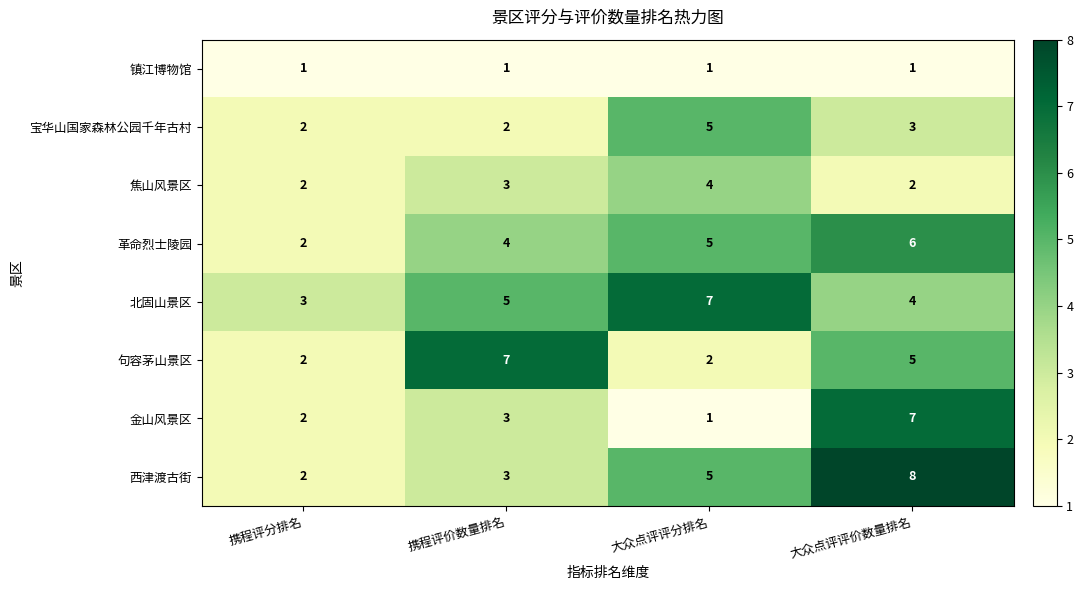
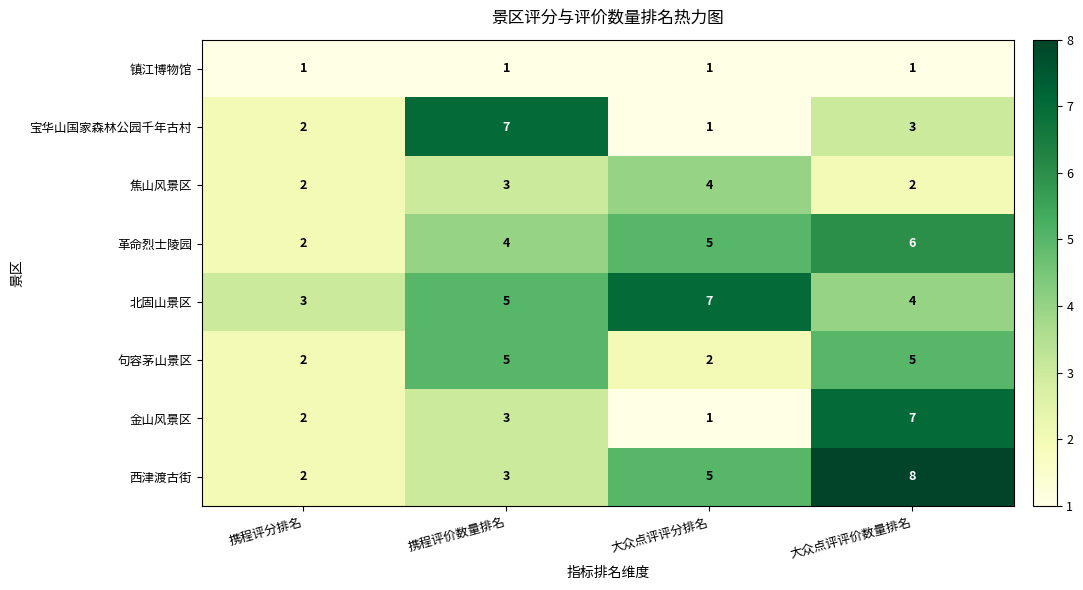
宝华山国家森林公园千年古村, 携程评价数量排名: 2 -> 7
宝华山国家森林公园千年古村, 大众点评评分排名: 5 -> 1
句容茅山景区, 携程评价数量排名: 7 -> 5
